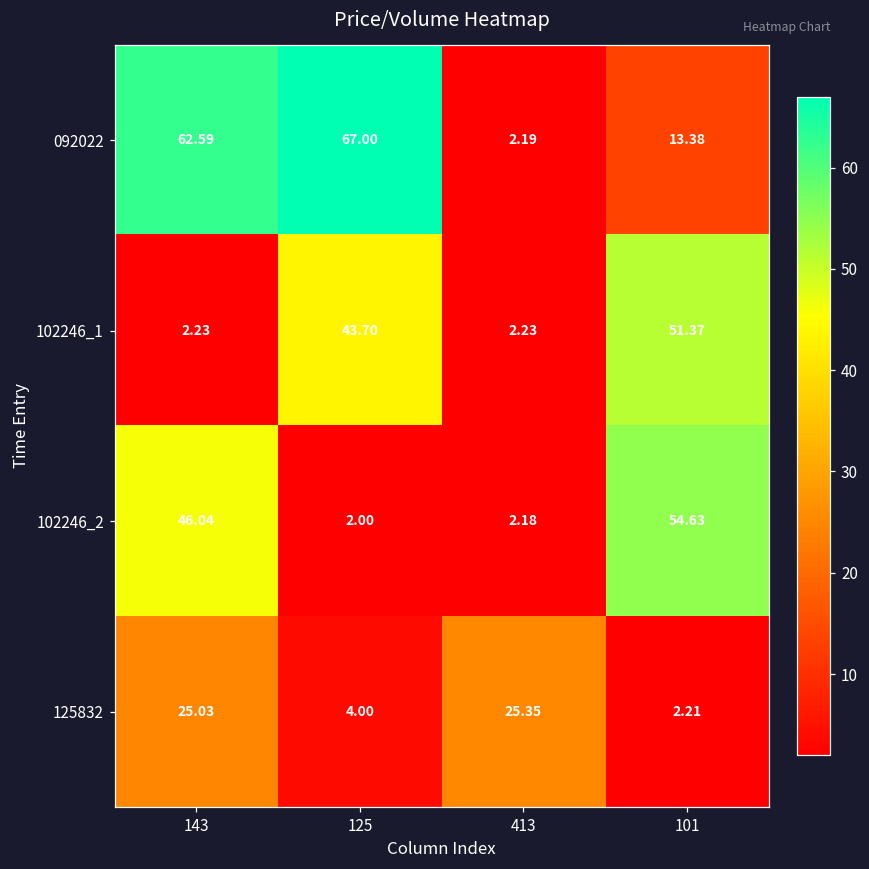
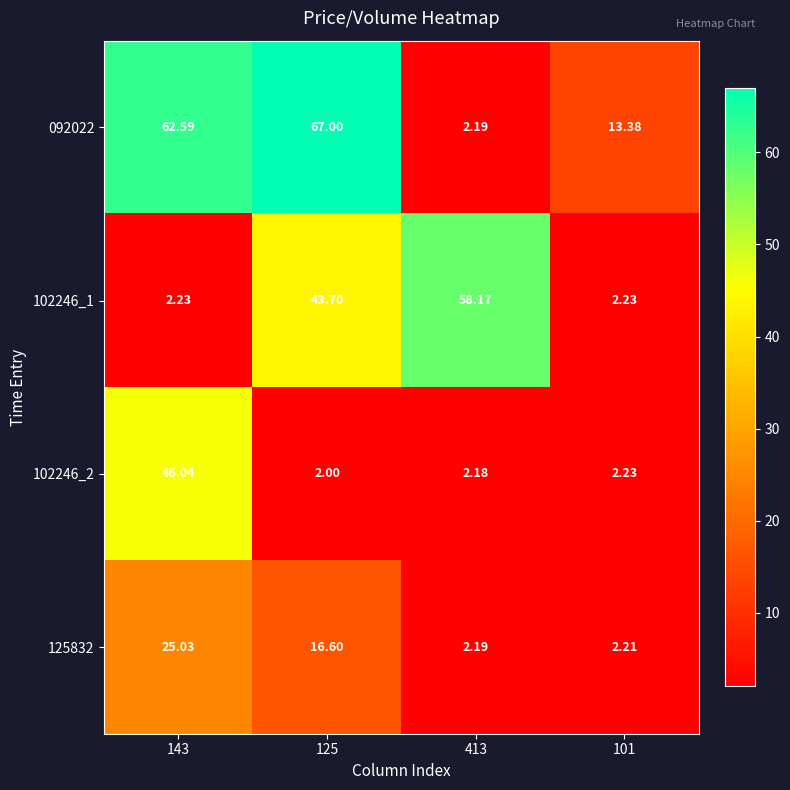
102246_1, 413: 2.23 -> 58.17
102246_1, 101: 51.37 -> 2.23
102246_2, 101: 54.63 -> 2.23
125832, 125: 4.00 -> 16.60
125832, 413: 25.35 -> 2.19
